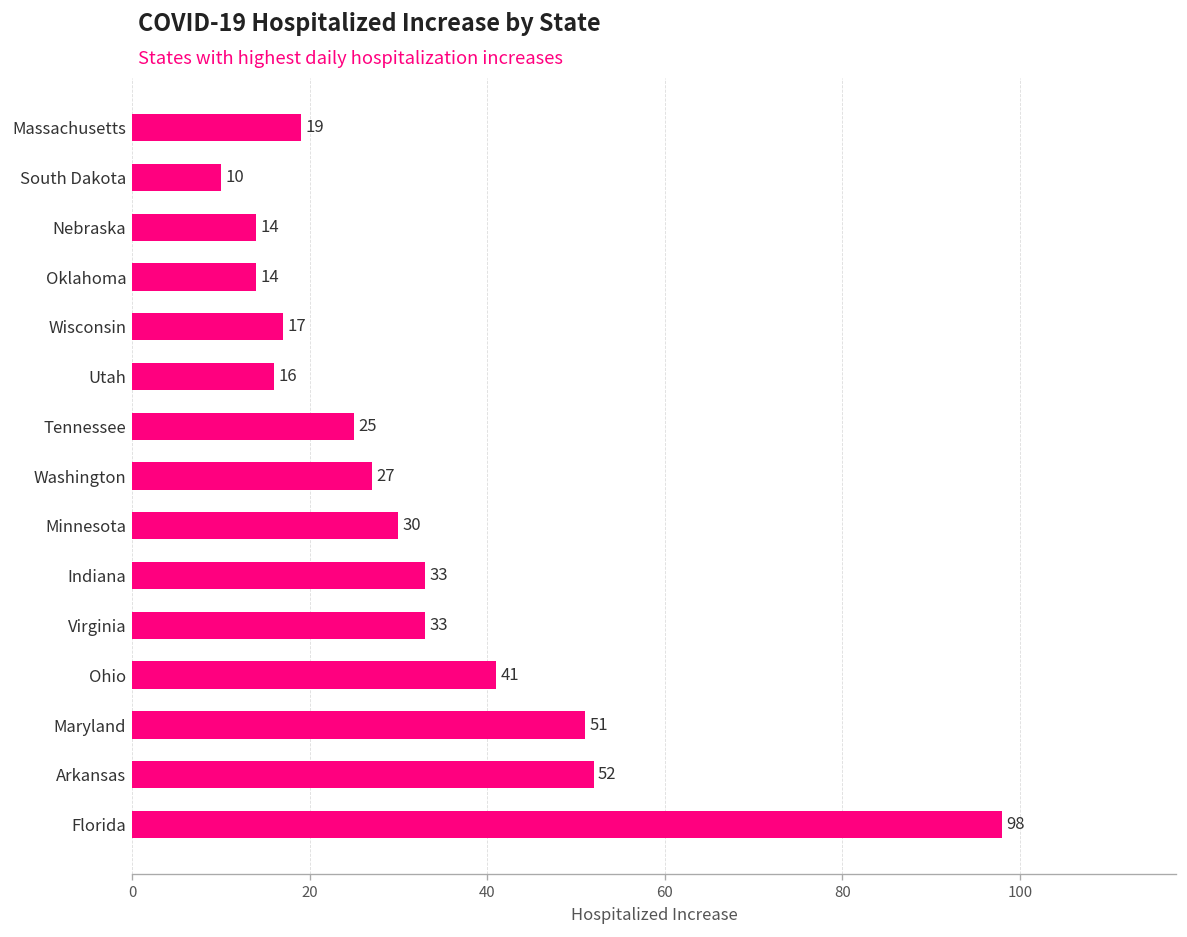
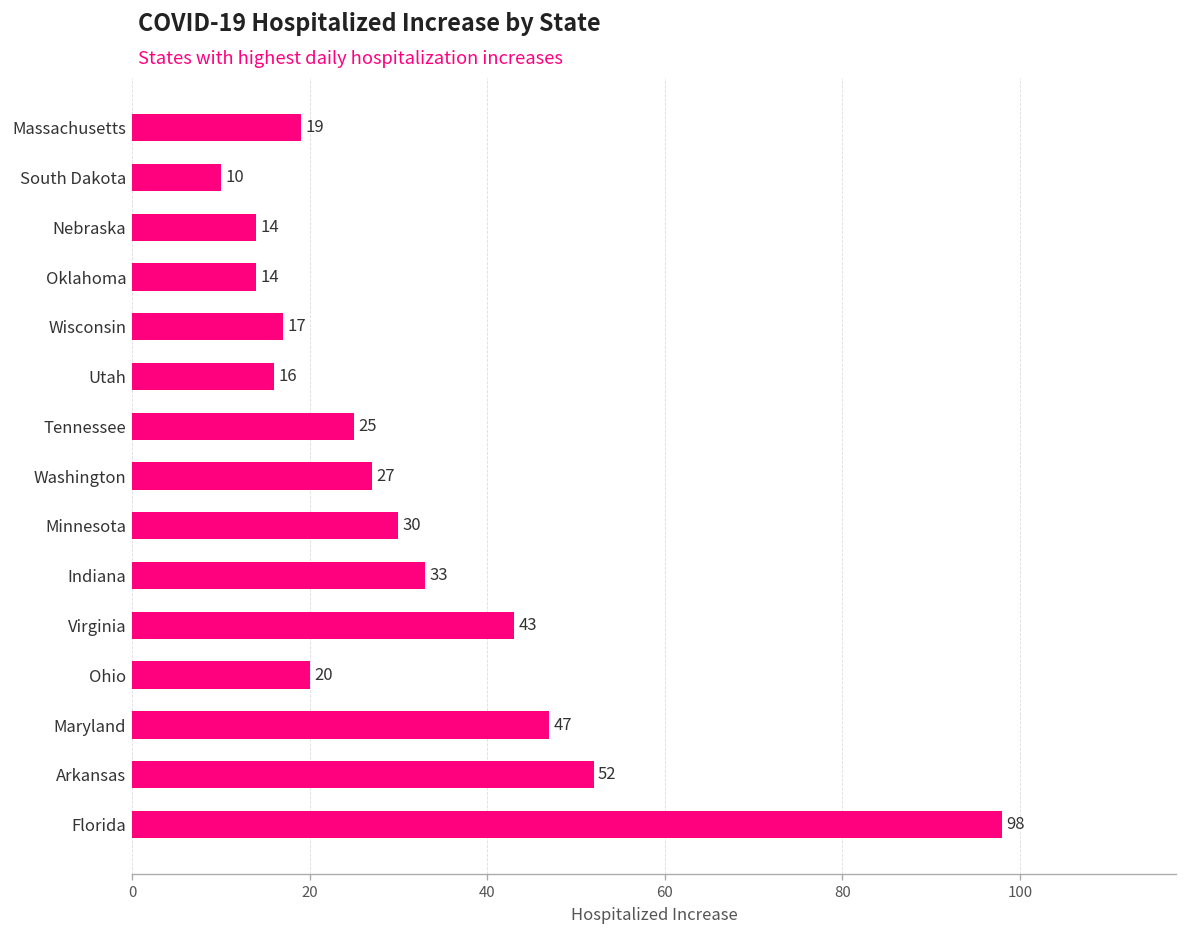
Virginia: 33 -> 43
Ohio: 41 -> 20
Maryland: 51 -> 47
